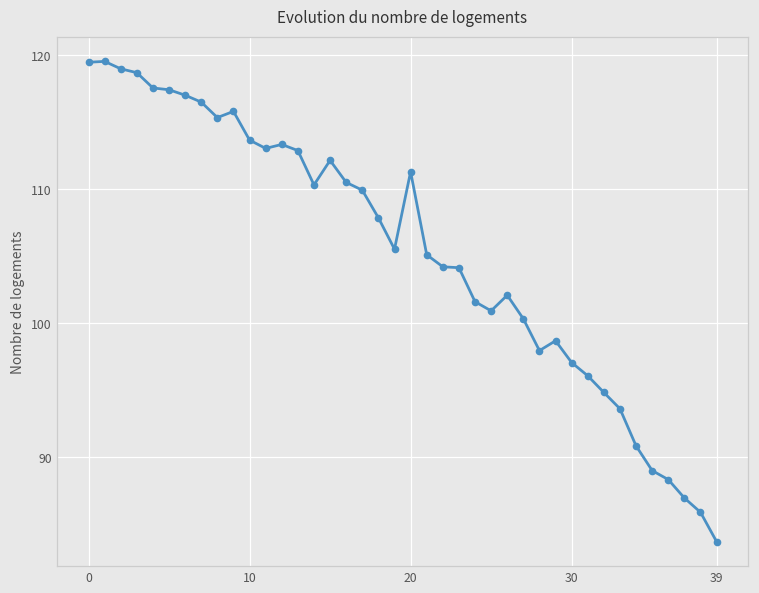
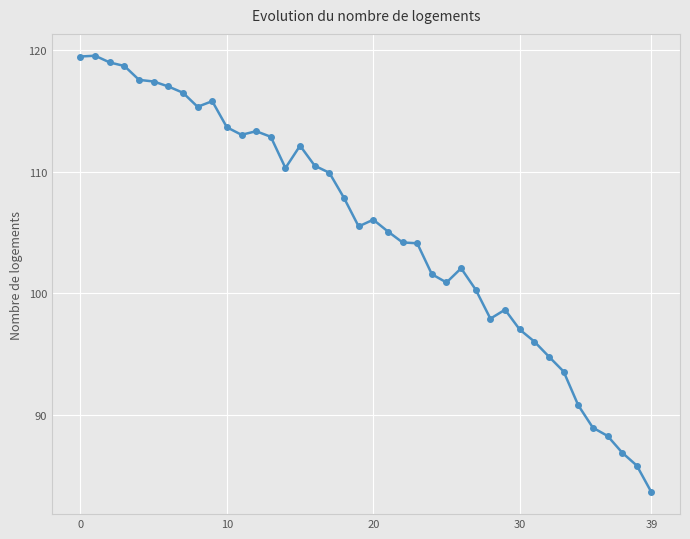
20: 111.3 -> 106.1
